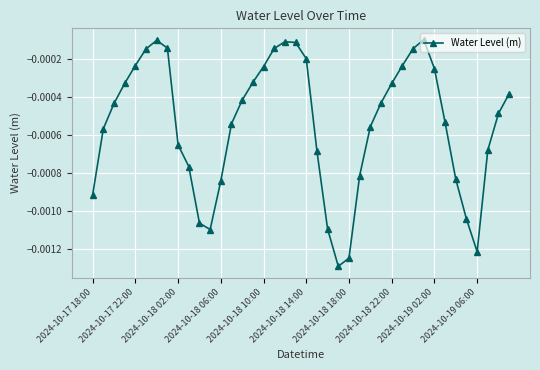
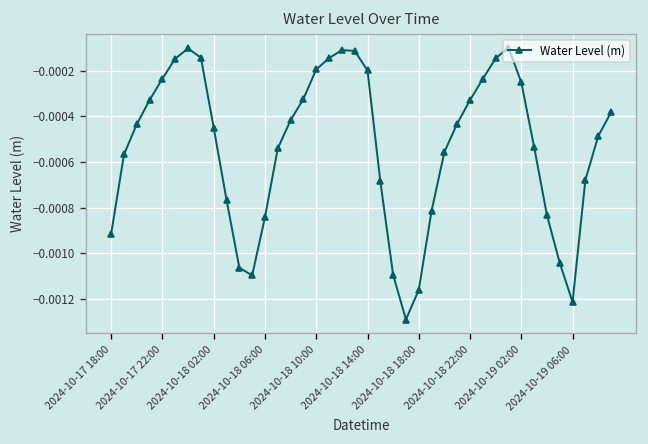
2024-10-18 02:00: -0.00065 -> -0.00045
2024-10-18 10:00: -0.00024 -> -0.00019
2024-10-18 18:00: -0.00125 -> -0.00116
